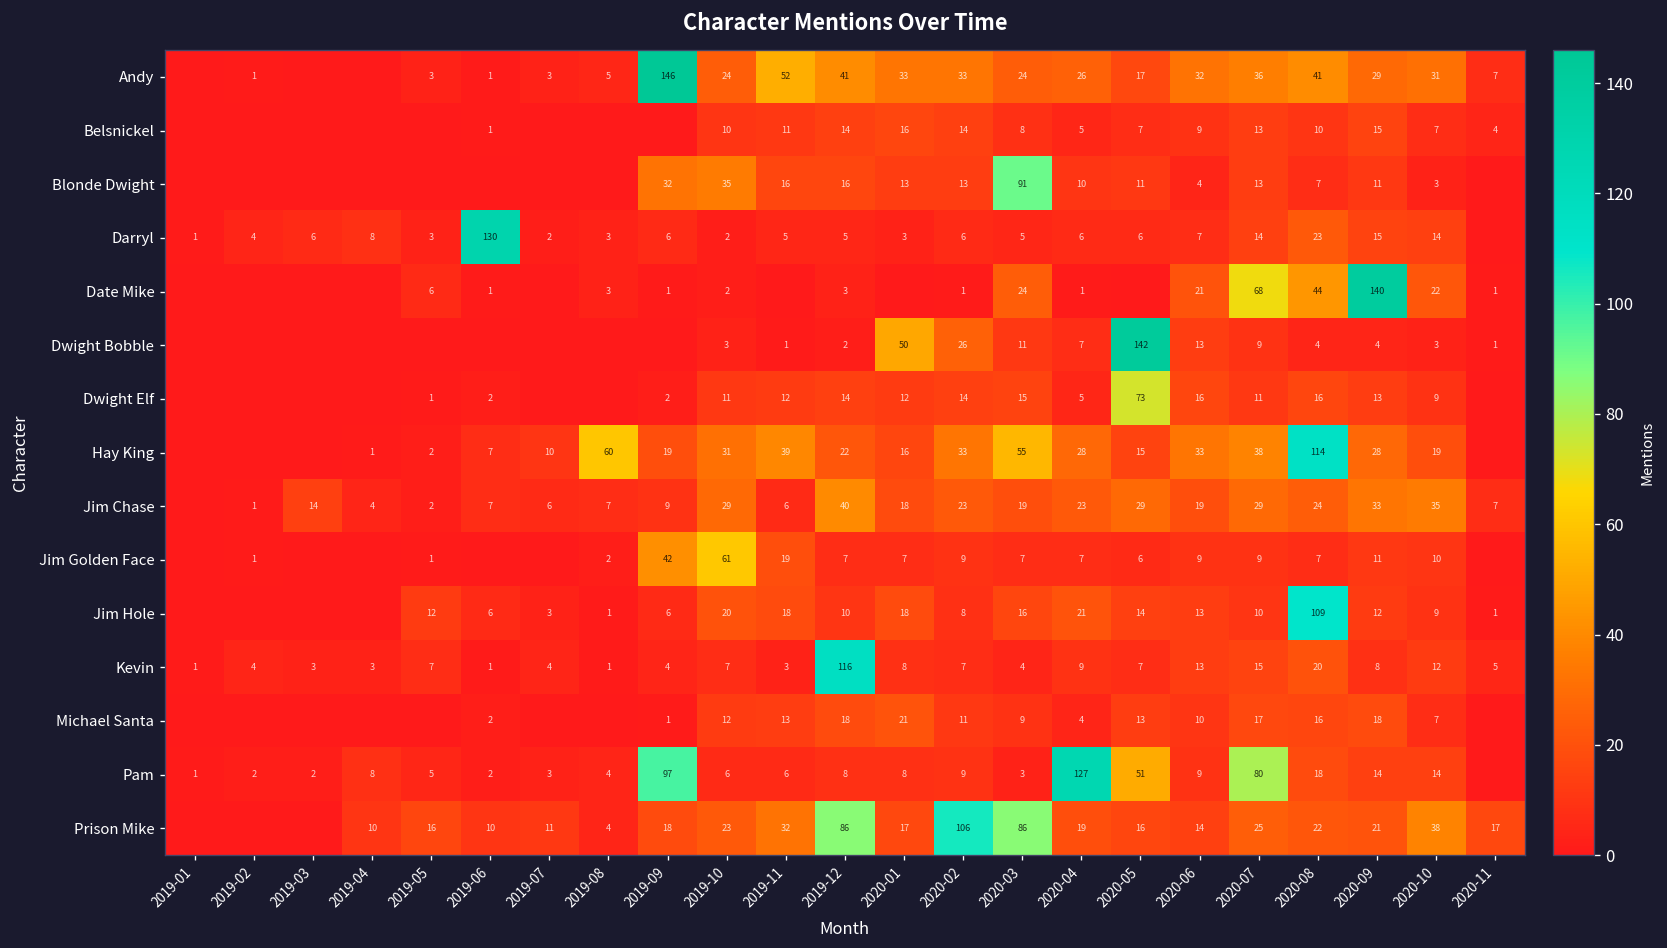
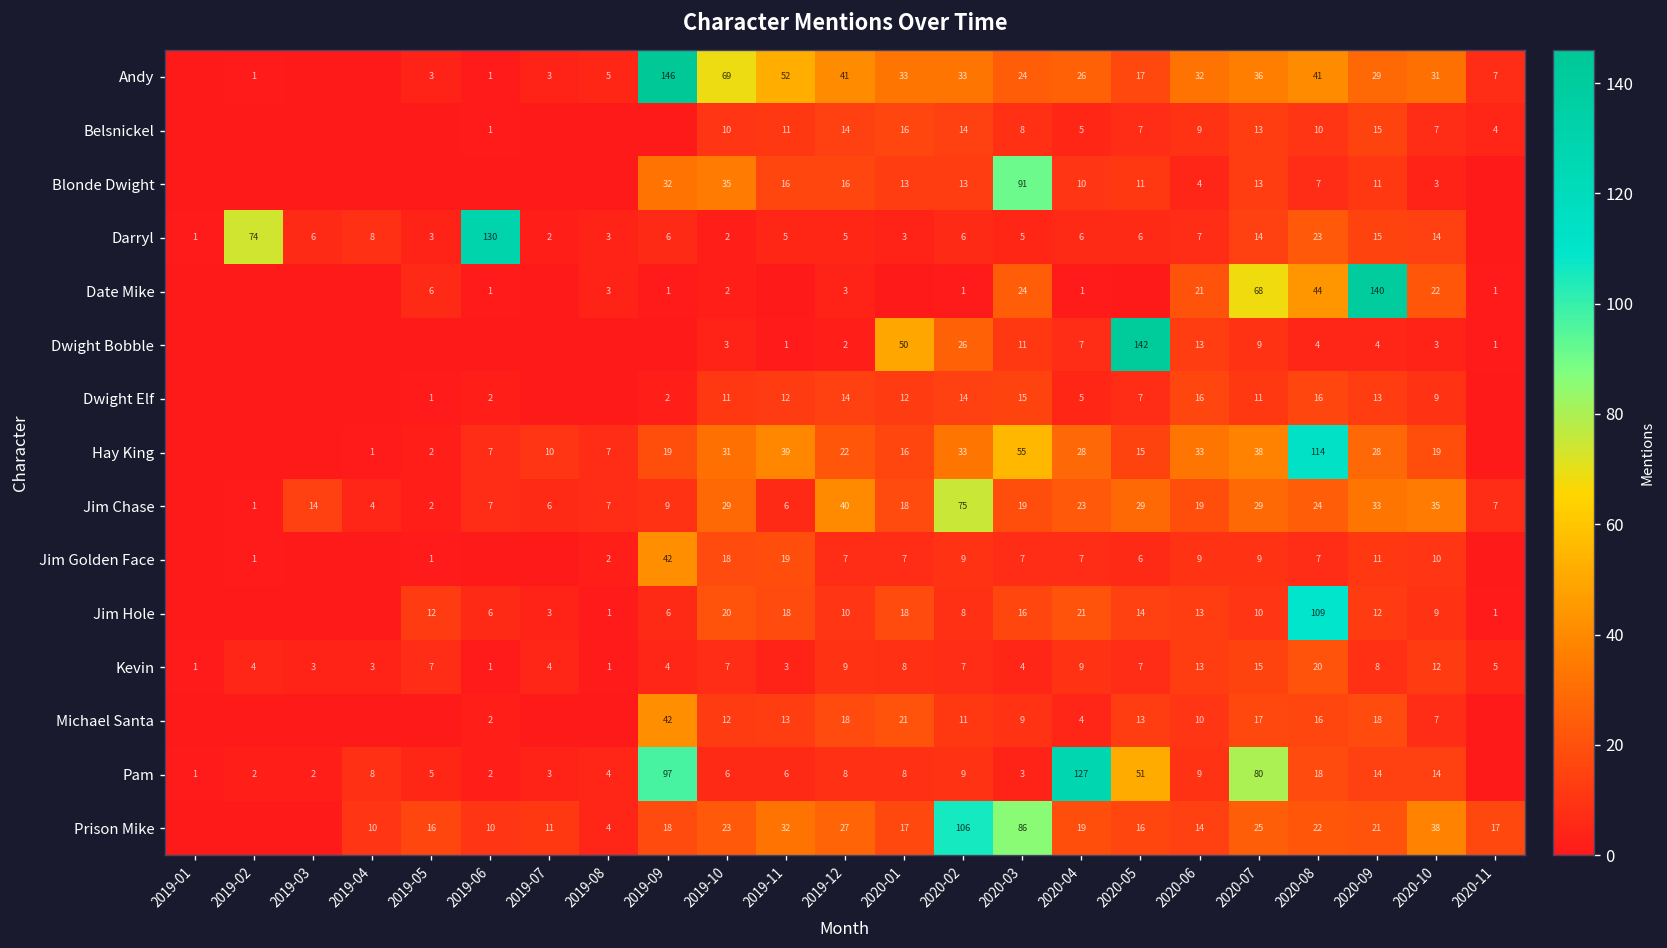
Andy, 2019-10: 24 -> 69
Darryl, 2019-02: 4 -> 74
Dwight Elf, 2020-05: 73 -> 7
Hay King, 2019-08: 60 -> 7
Jim Chase, 2020-02: 23 -> 75
Jim Golden Face, 2019-10: 61 -> 18
Kevin, 2019-12: 116 -> 9
Michael Santa, 2019-09: 1 -> 42
Prison Mike, 2019-12: 86 -> 27
